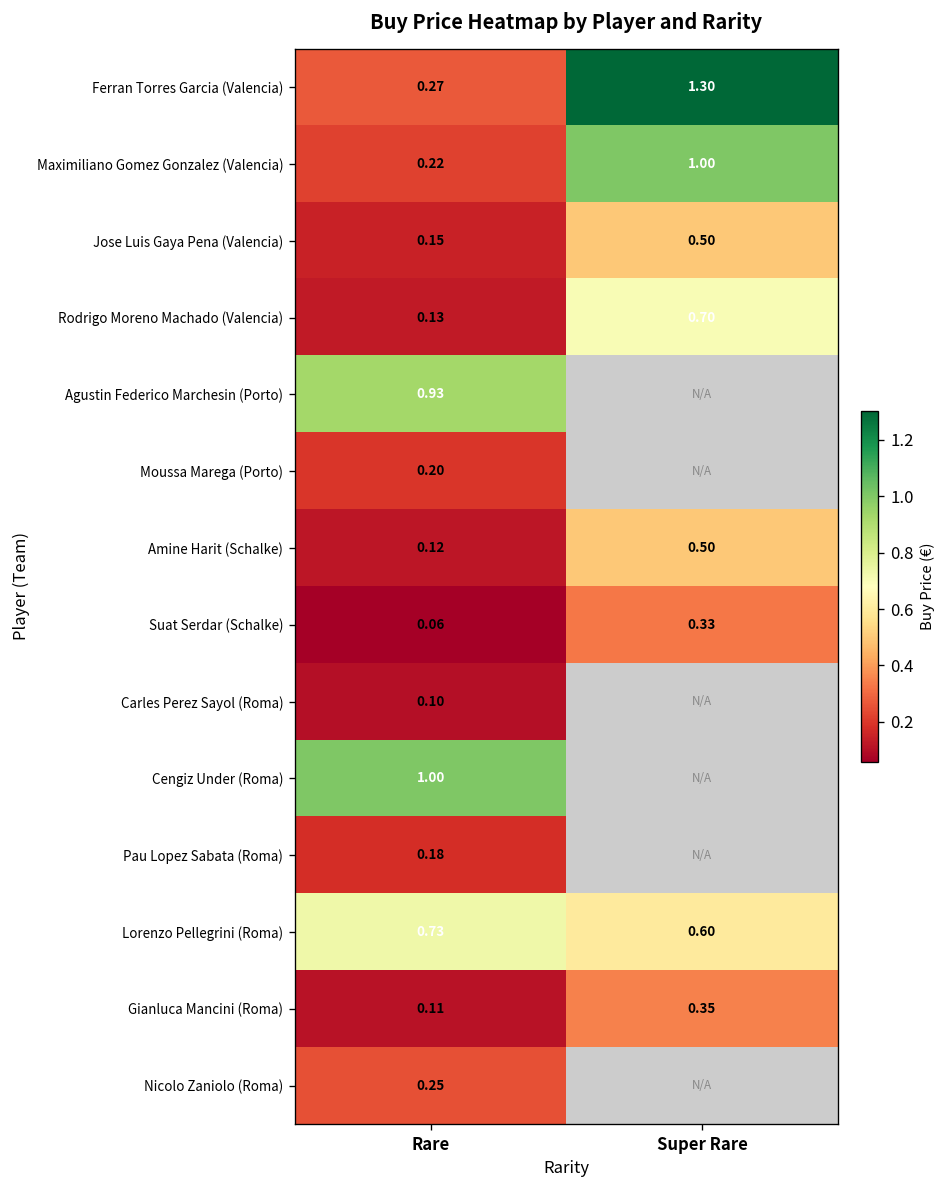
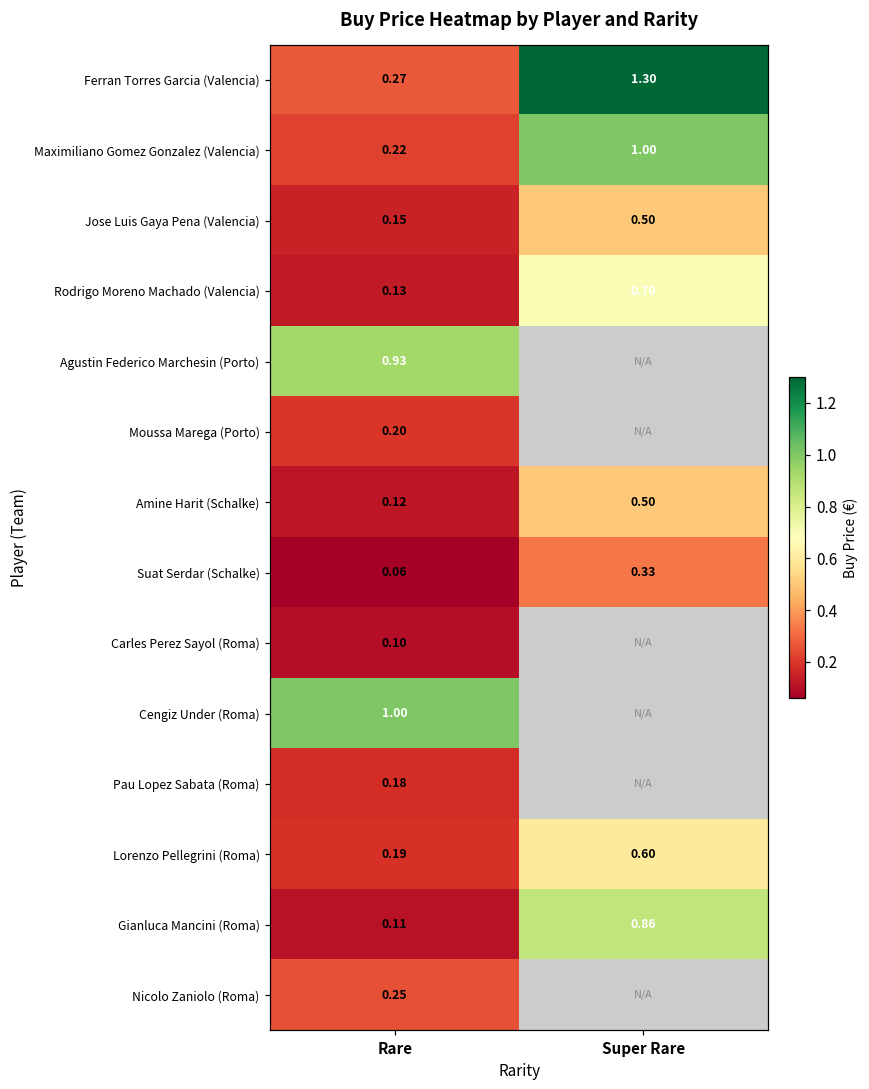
Lorenzo Pellegrini (Roma), Rare: 0.73 -> 0.19
Gianluca Mancini (Roma), Super Rare: 0.35 -> 0.86
